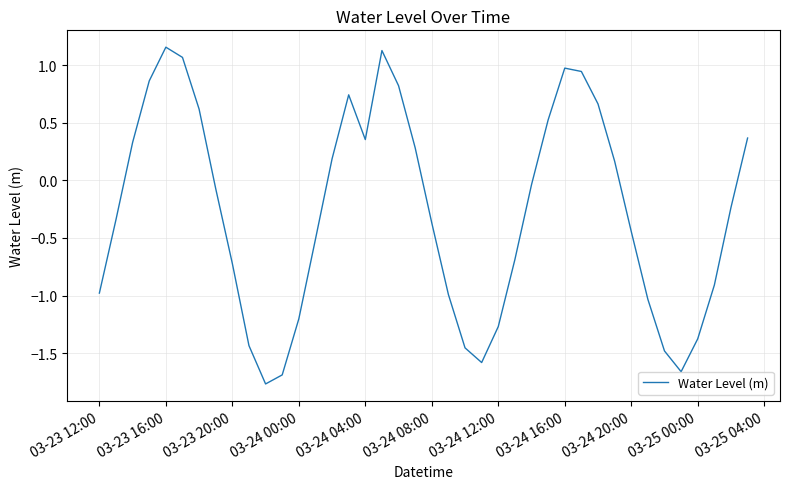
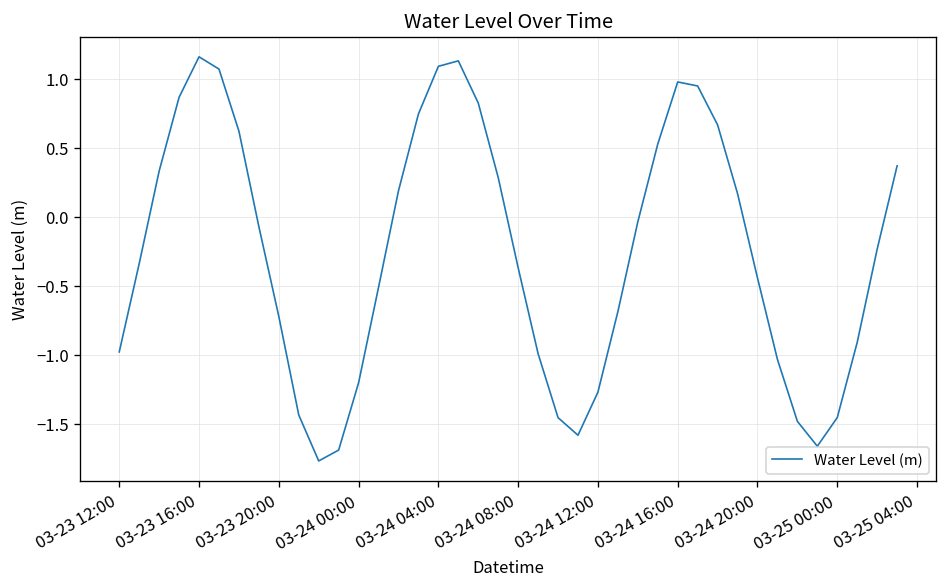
03-24 04:00: 0.36 -> 1.09
03-25 00:00: -1.38 -> -1.45
